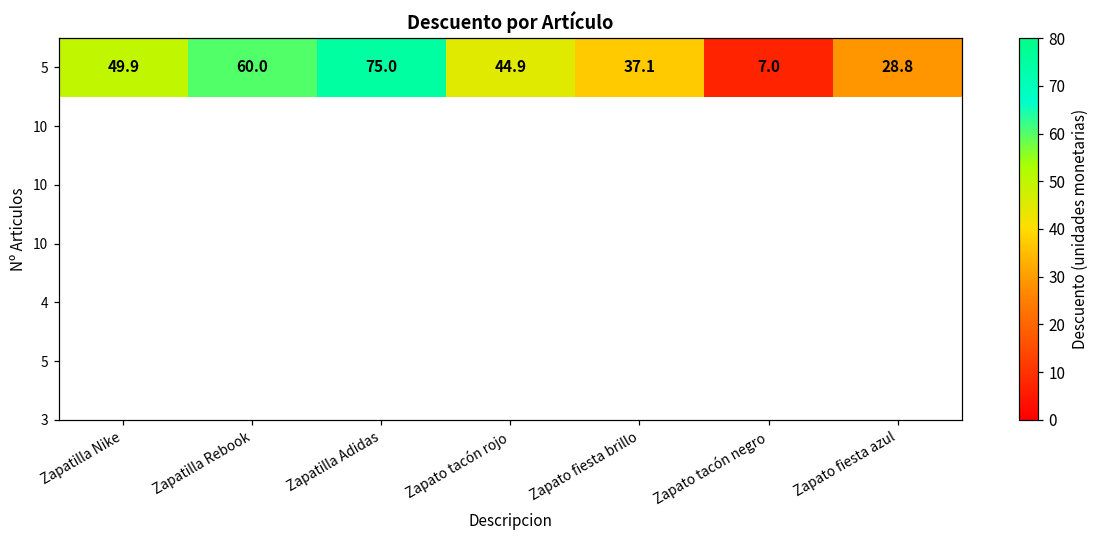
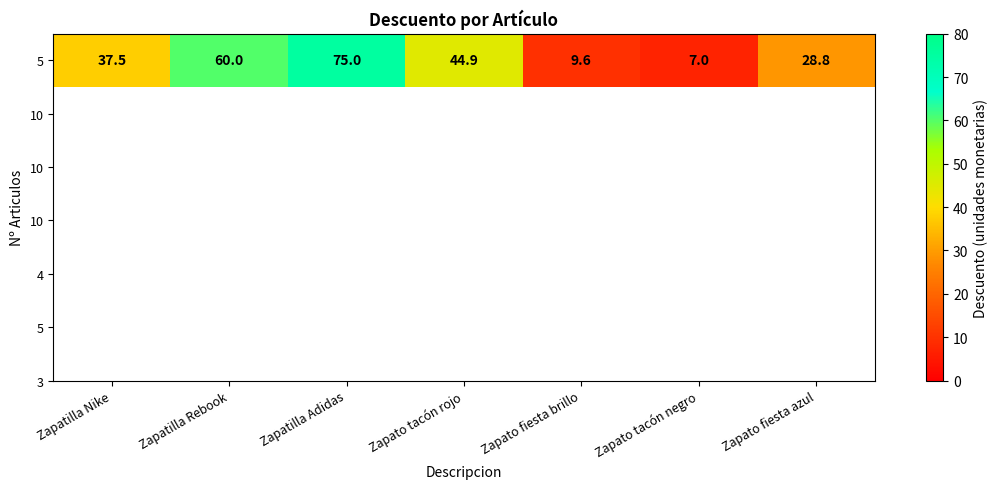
5, Zapatilla Nike: 49.9 -> 37.5
5, Zapato fiesta brillo: 37.1 -> 9.6
